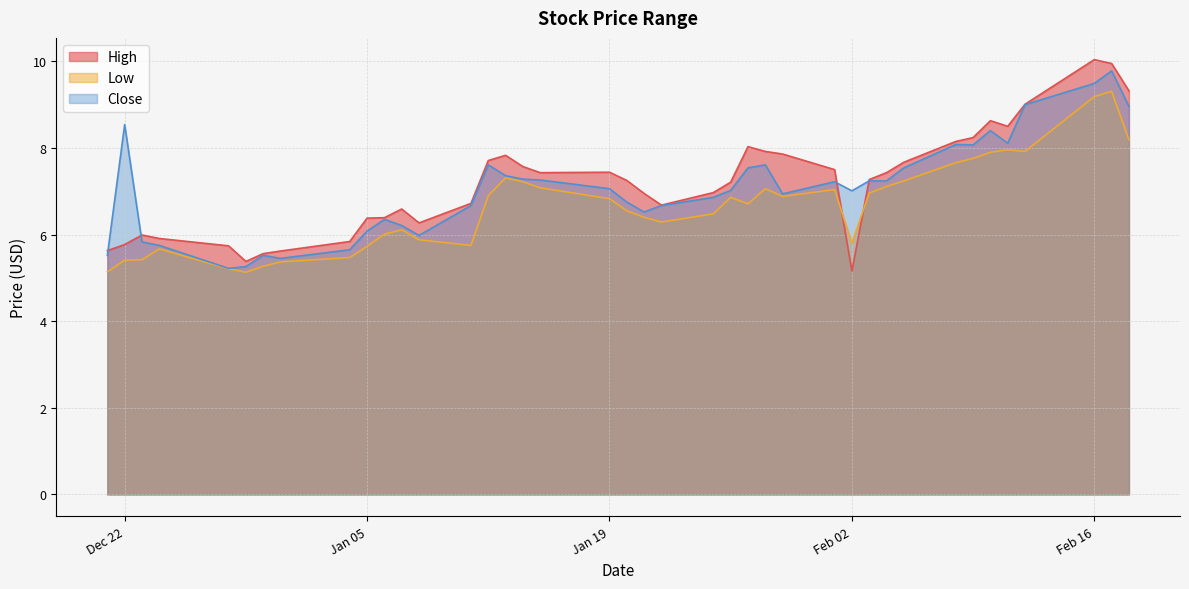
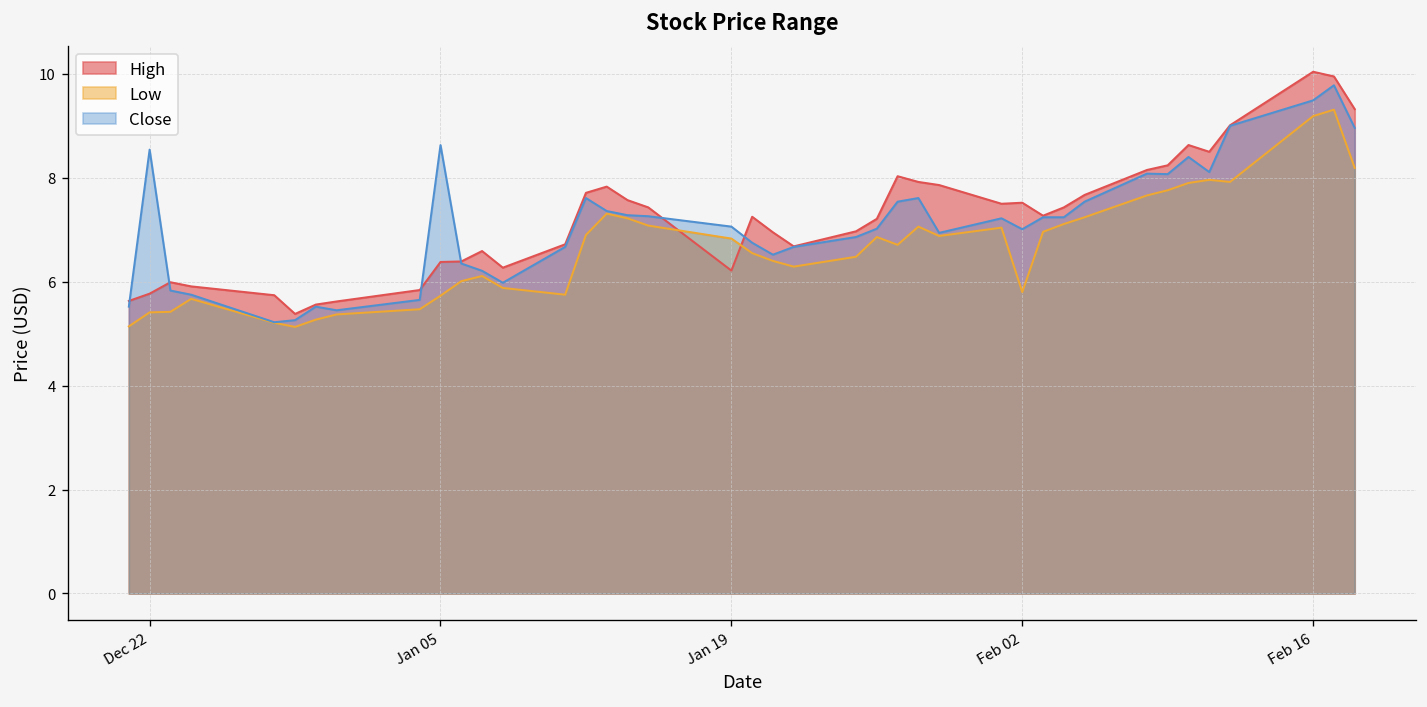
Close, Jan 05: 6.1 -> 8.6
High, Jan 19: 7.4 -> 6.2
High, Feb 02: 5.2 -> 7.5
